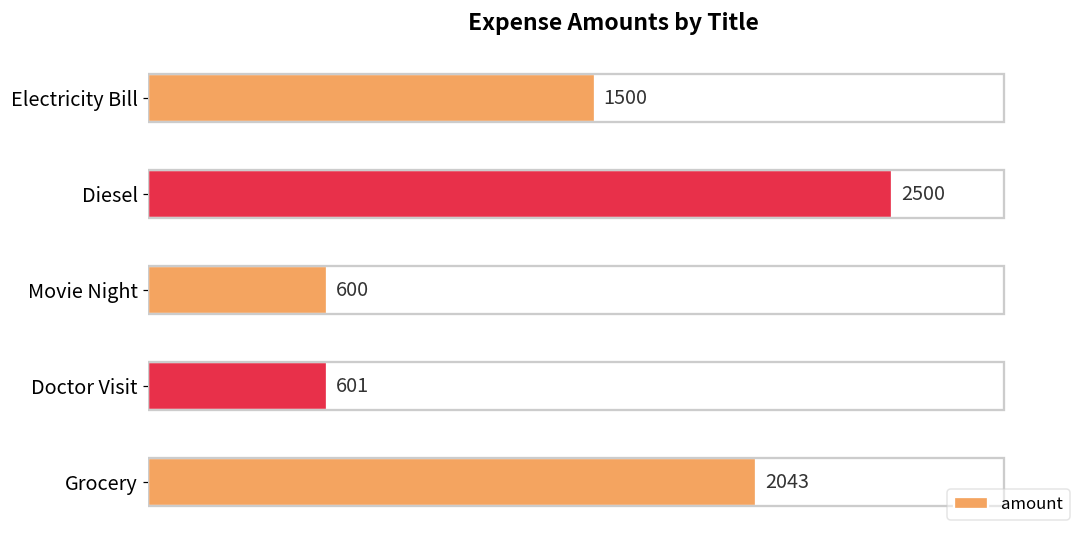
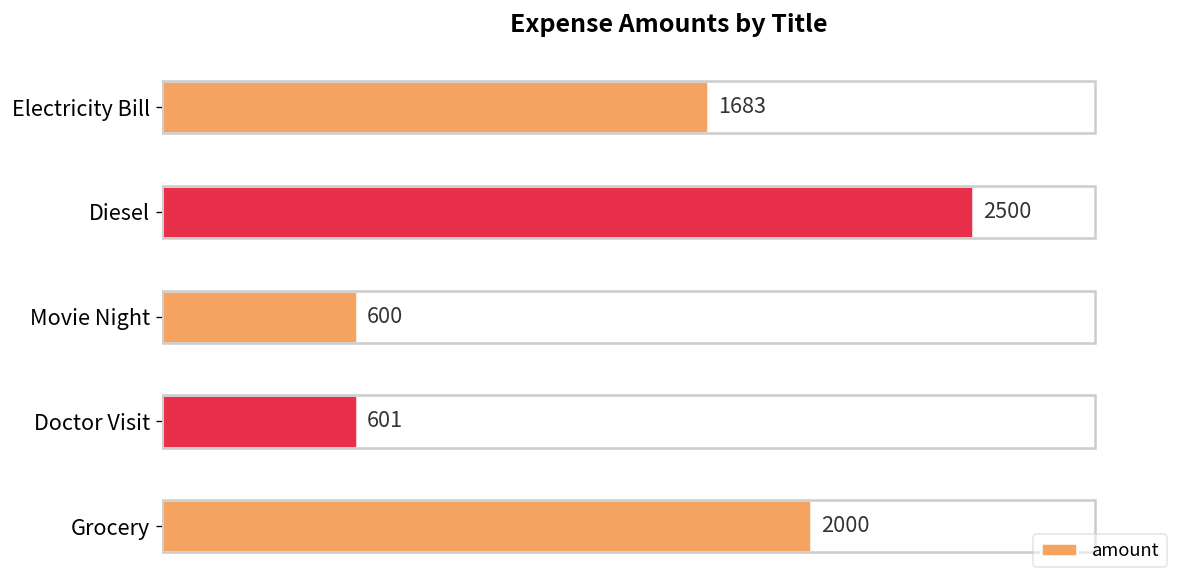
Electricity Bill: 1500 -> 1683
Grocery: 2043 -> 2000
